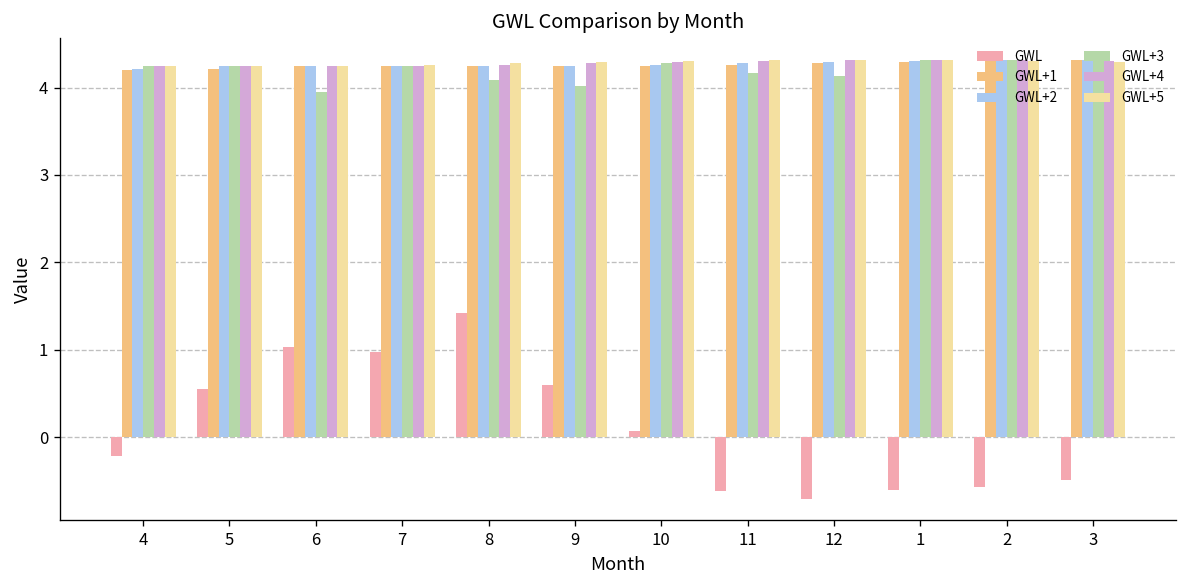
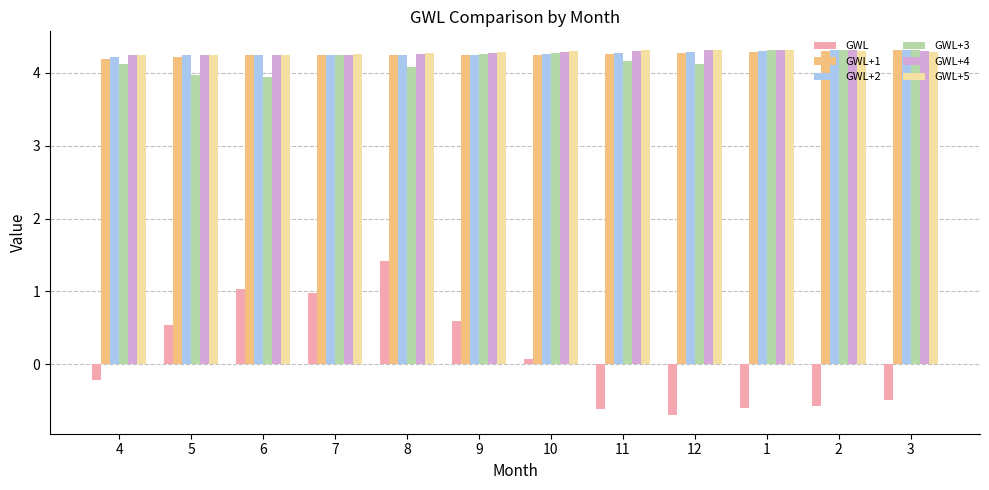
GWL+3, 4: 4.2 -> 4.1
GWL+3, 5: 4.3 -> 4.0
GWL+3, 9: 4.0 -> 4.3
